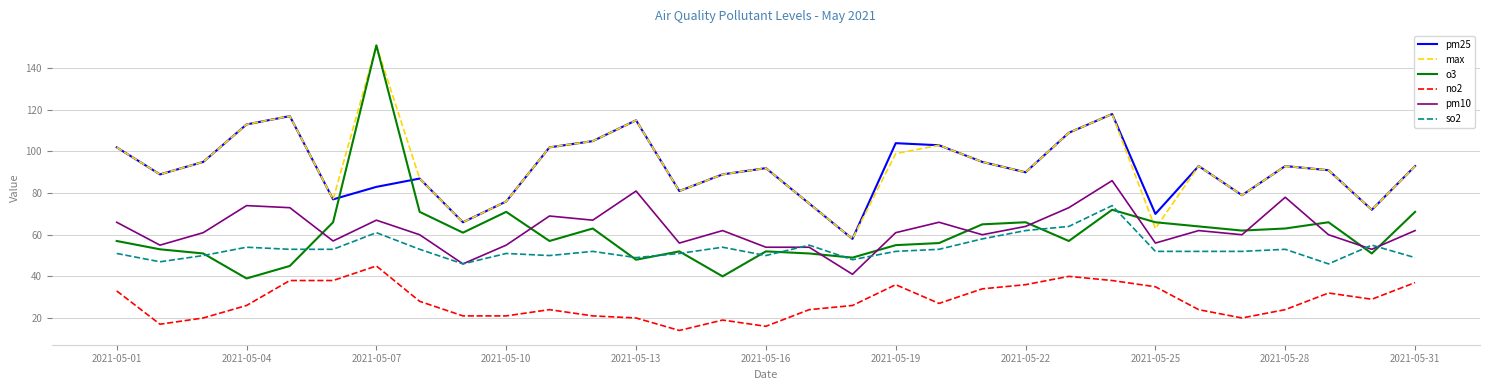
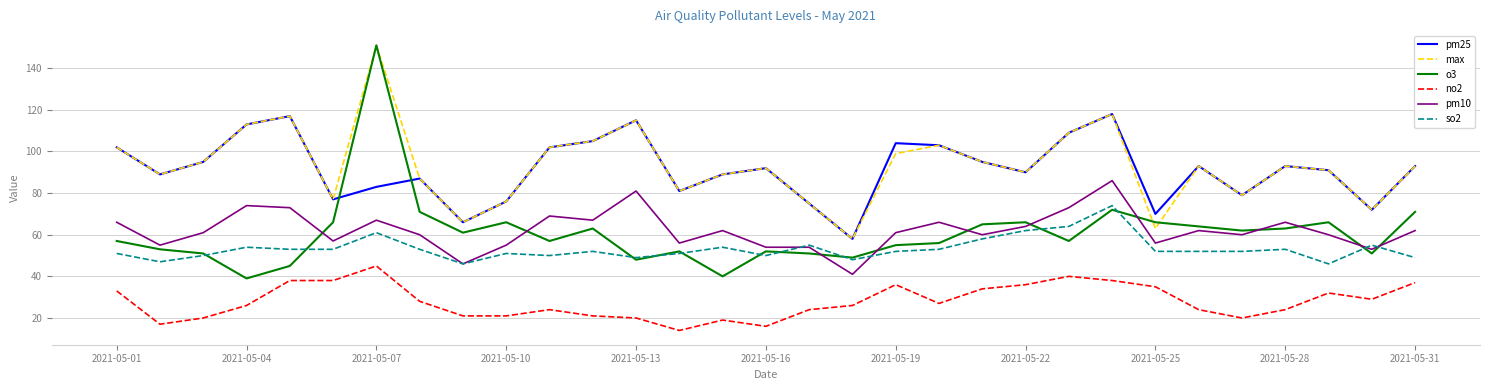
o3, 2021-05-10: 71 -> 66
pm10, 2021-05-28: 78 -> 66
